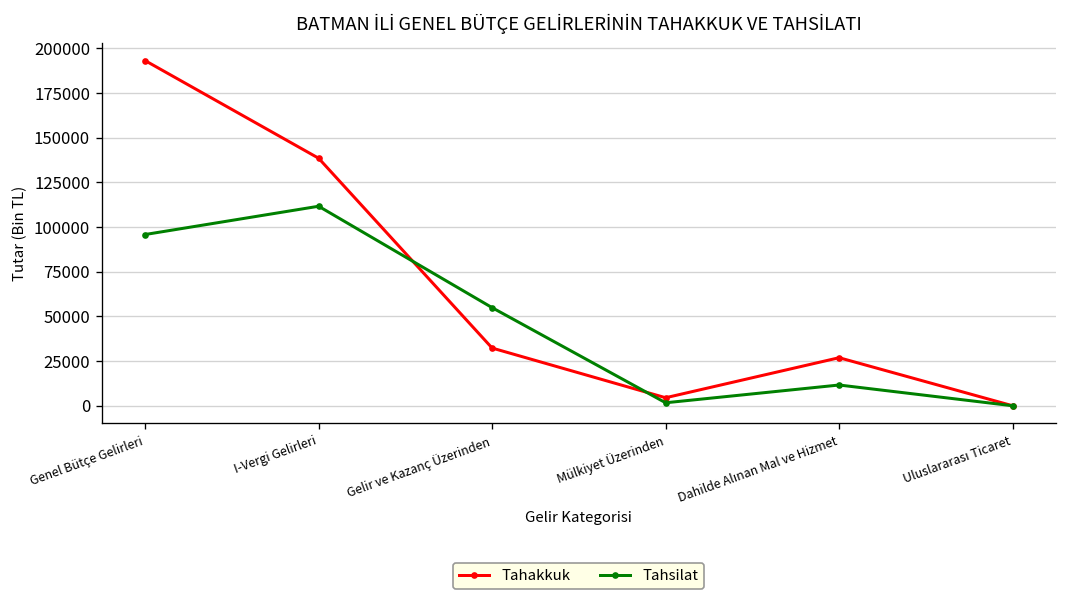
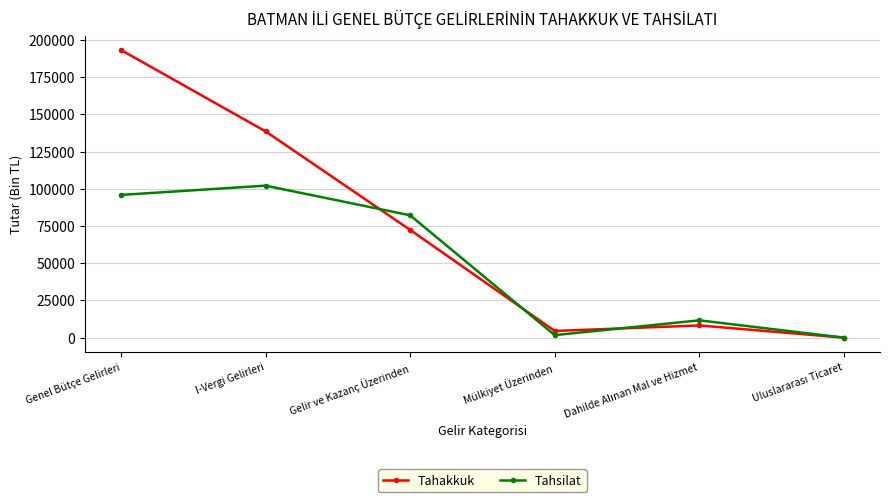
Tahsilat, I-Vergi Gelirleri: 112000 -> 102000
Tahakkuk, Gelir ve Kazanç Üzerinden: 32000 -> 72000
Tahsilat, Gelir ve Kazanç Üzerinden: 55000 -> 82000
Tahakkuk, Dahilde Alınan Mal ve Hizmet: 27000 -> 8000
